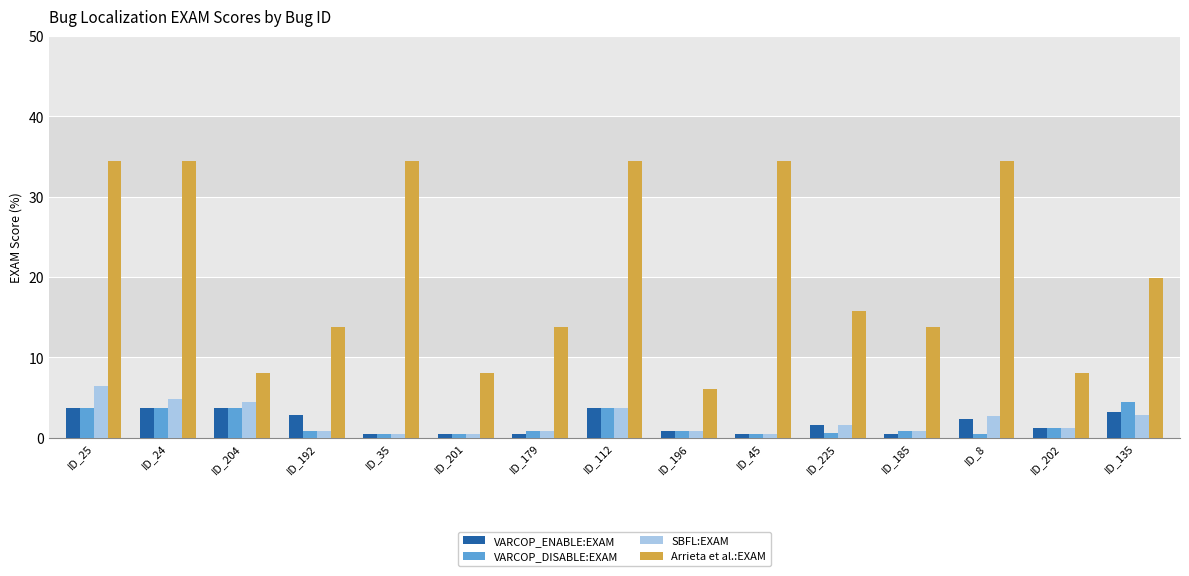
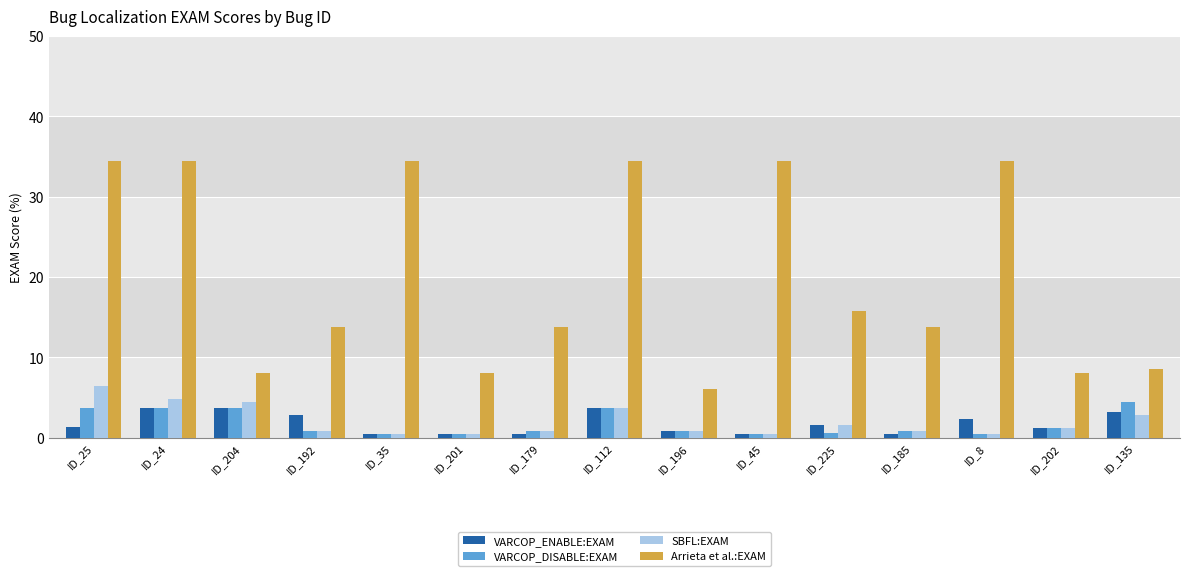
VARCOP_ENABLE:EXAM, ID_25: 4 -> 1
SBFL:EXAM, ID_8: 3 -> 0
Arrieta et al.:EXAM, ID_135: 20 -> 9
